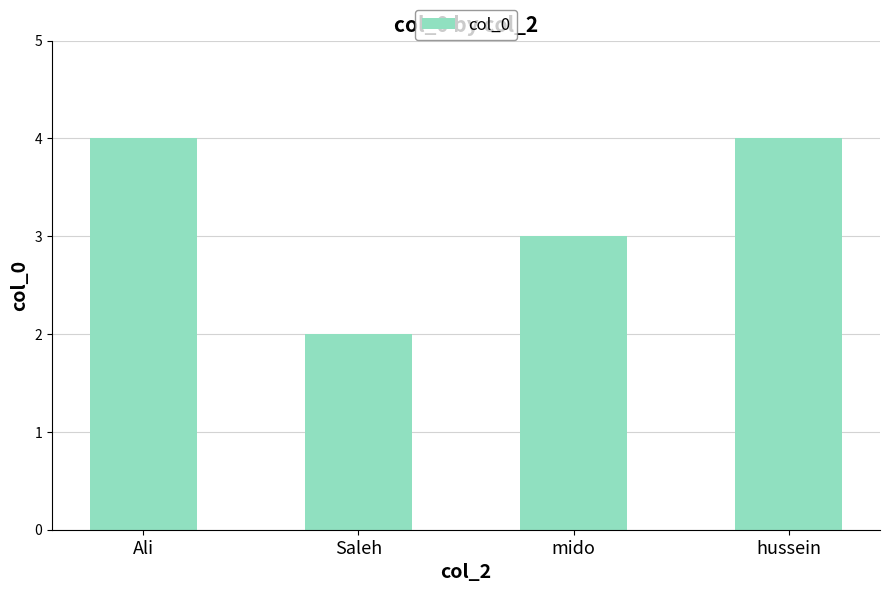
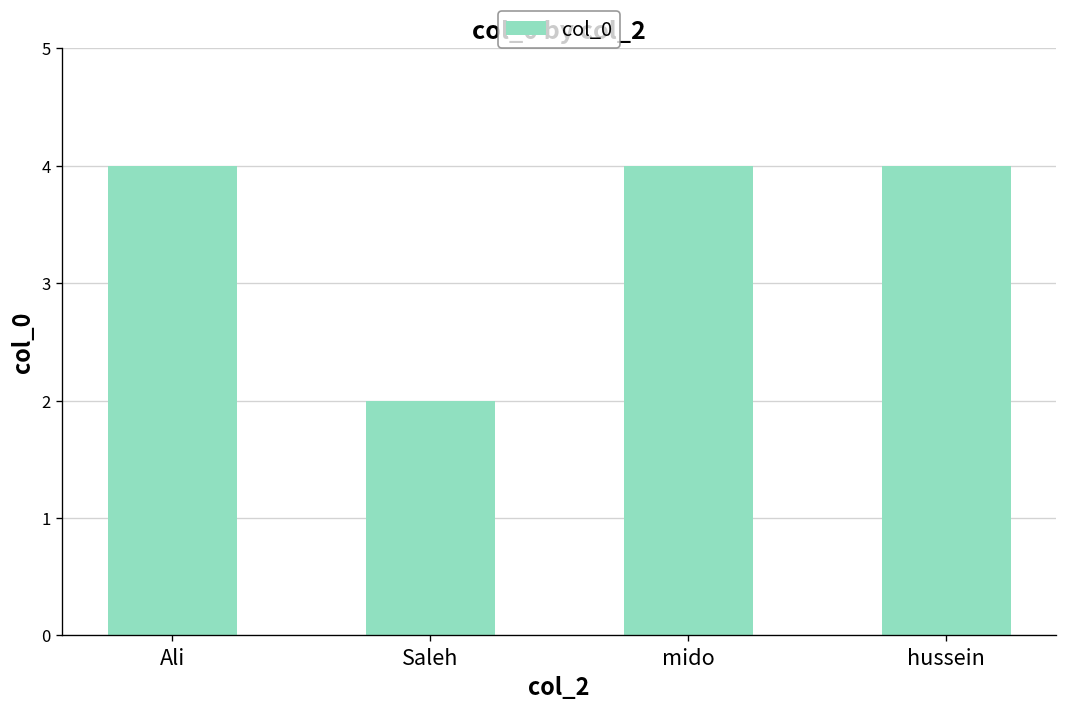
mido: 3 -> 4
